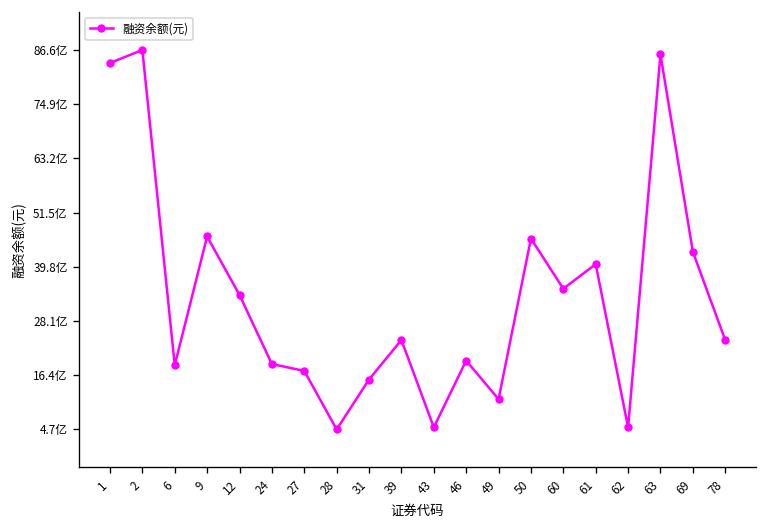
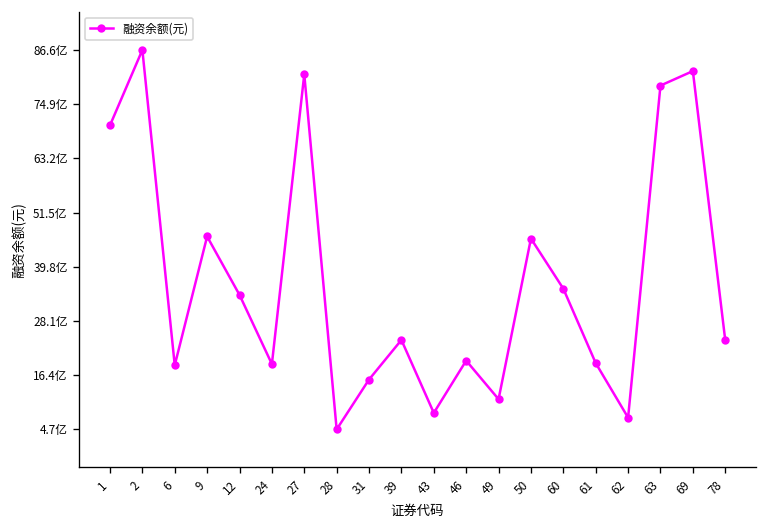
1: 84亿 -> 70亿
27: 17亿 -> 81亿
43: 5亿 -> 8亿
61: 40亿 -> 19亿
62: 5亿 -> 7亿
63: 86亿 -> 79亿
69: 43亿 -> 82亿
